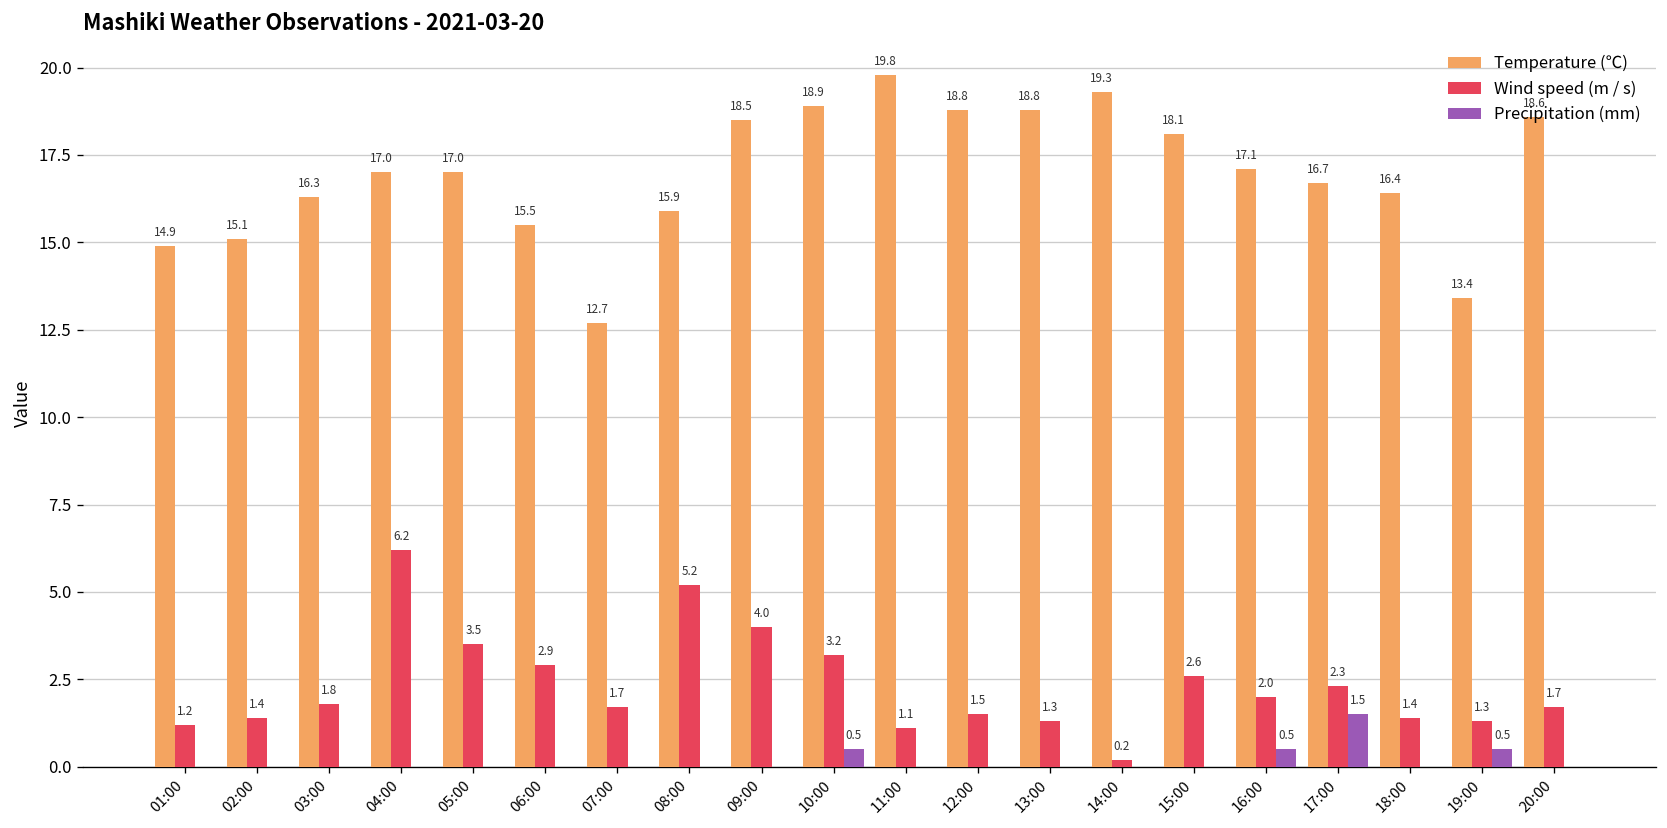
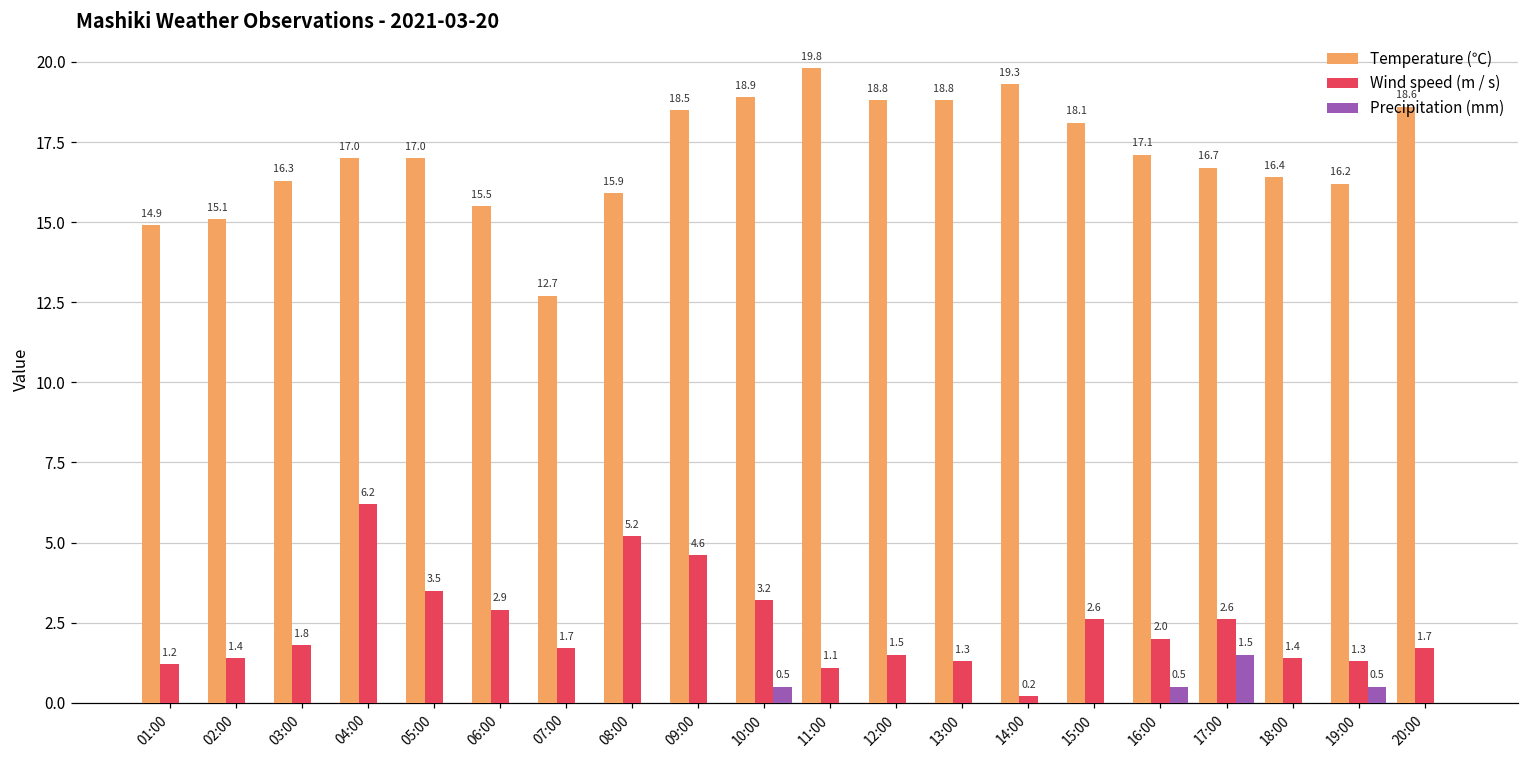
Wind speed (m / s), 09:00: 4.0 -> 4.6
Wind speed (m / s), 17:00: 2.3 -> 2.6
Temperature (℃), 19:00: 13.4 -> 16.2
